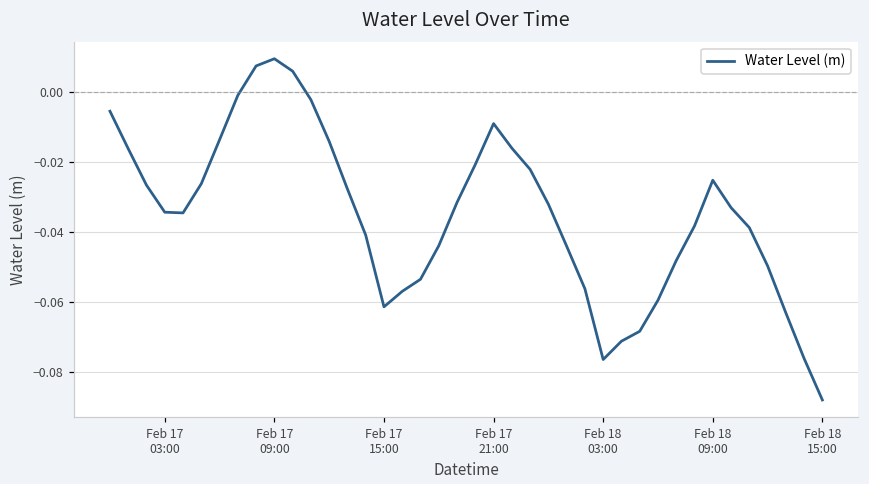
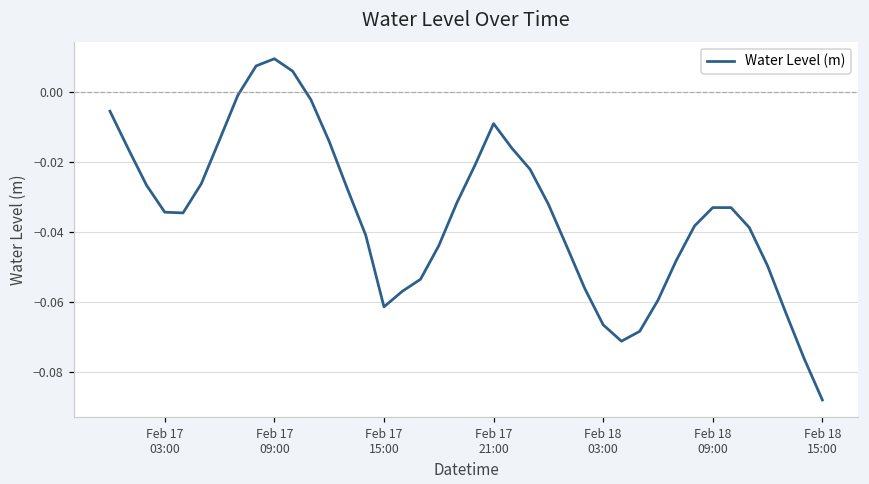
Feb 18 03:00: -0.076 -> -0.067
Feb 18 09:00: -0.025 -> -0.033
